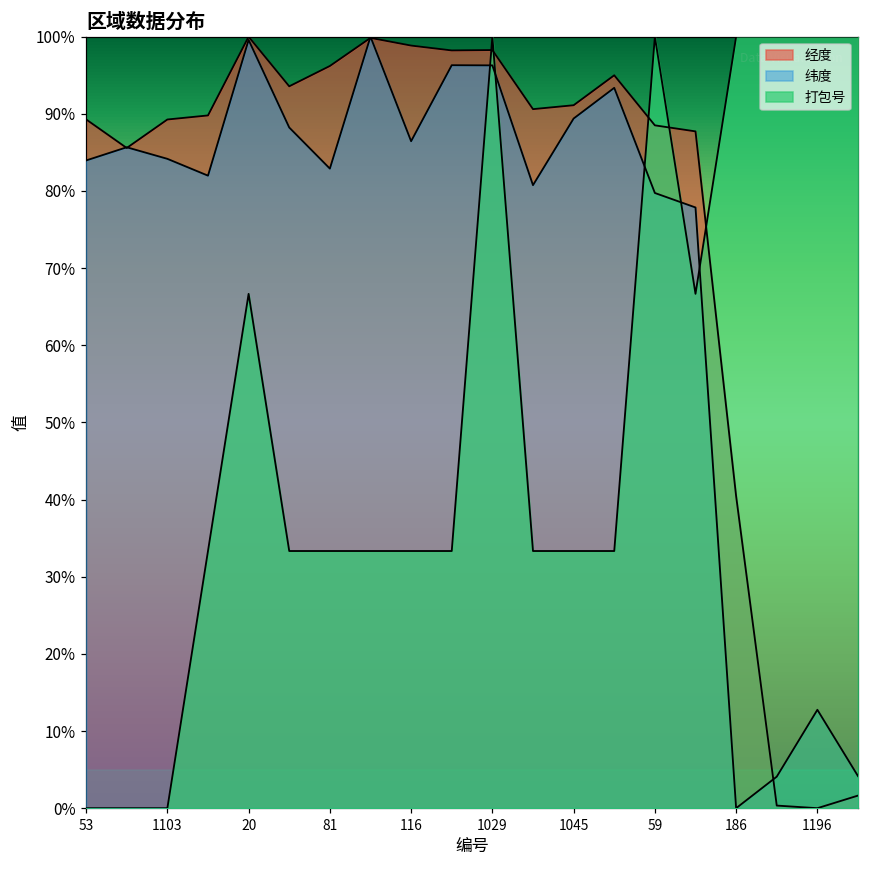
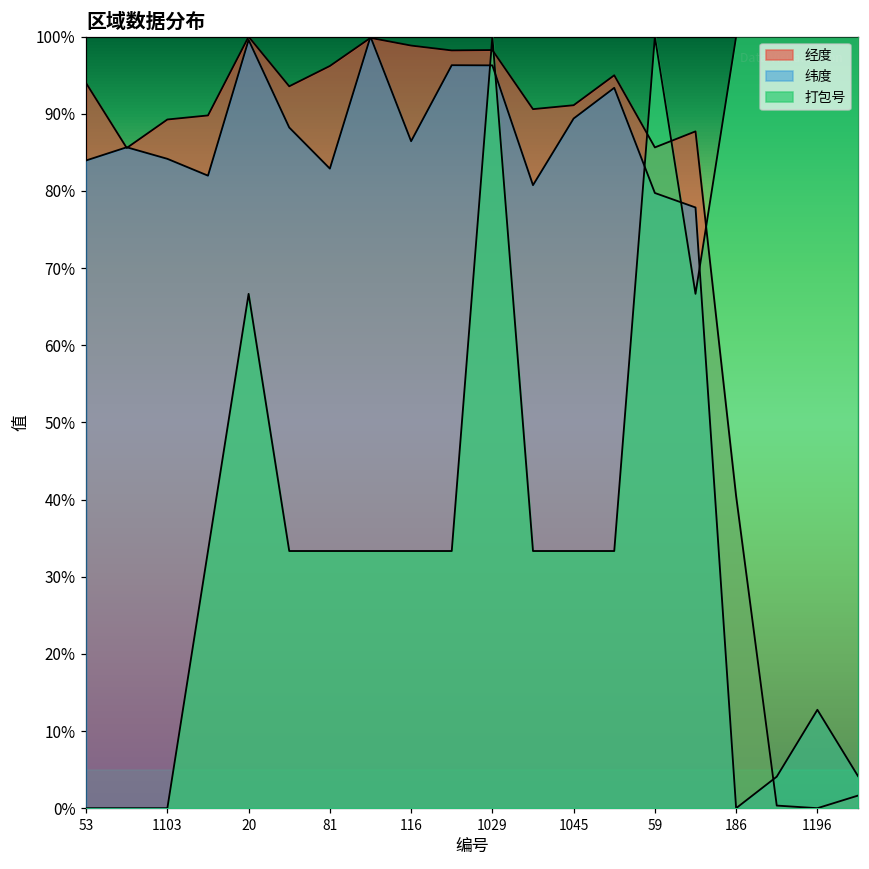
经度, 53: 89% -> 94%
经度, 59: 89% -> 86%
